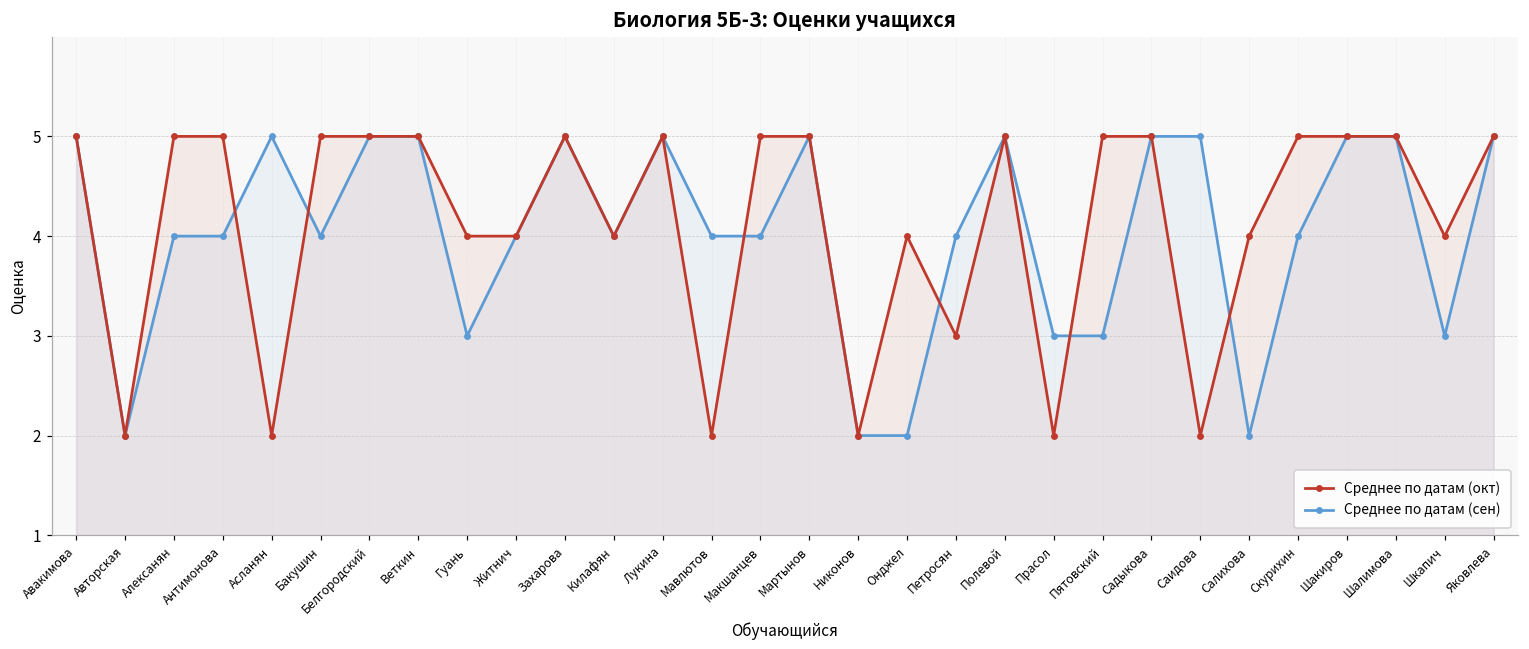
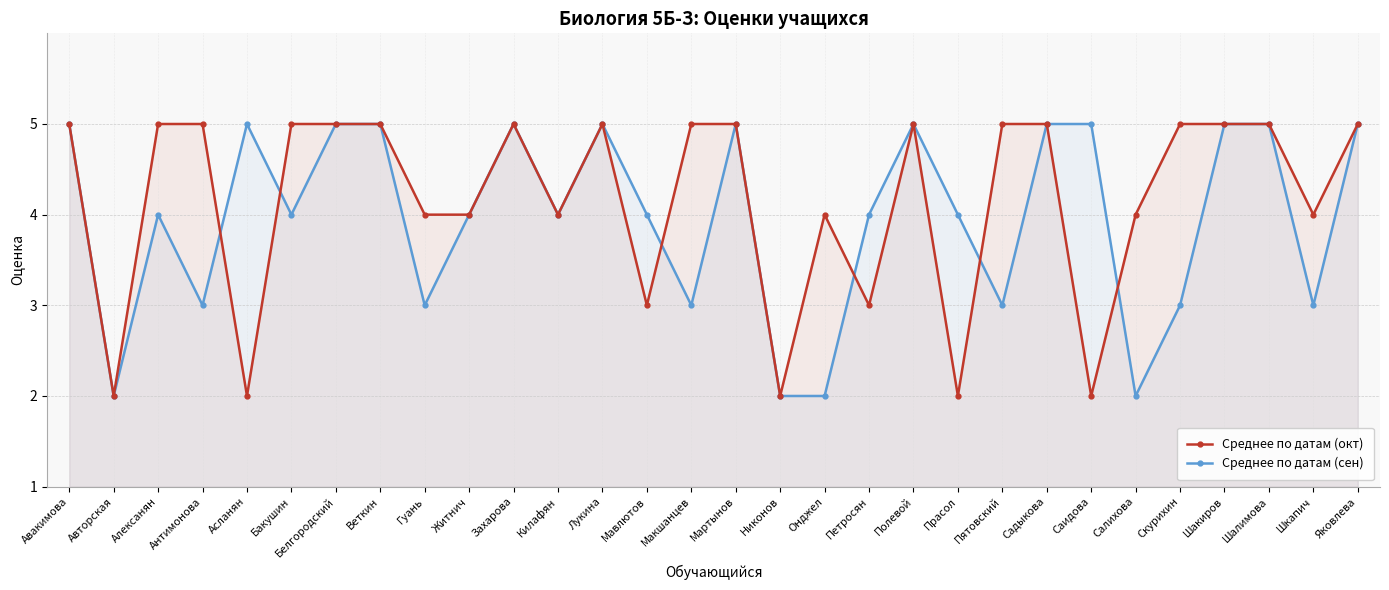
Среднее по датам (сен), Антимонова: 4 -> 3
Среднее по датам (окт), Мавлютов: 2 -> 3
Среднее по датам (сен), Макшанцев: 4 -> 3
Среднее по датам (сен), Прасол: 3 -> 4
Среднее по датам (сен), Скурихин: 4 -> 3
